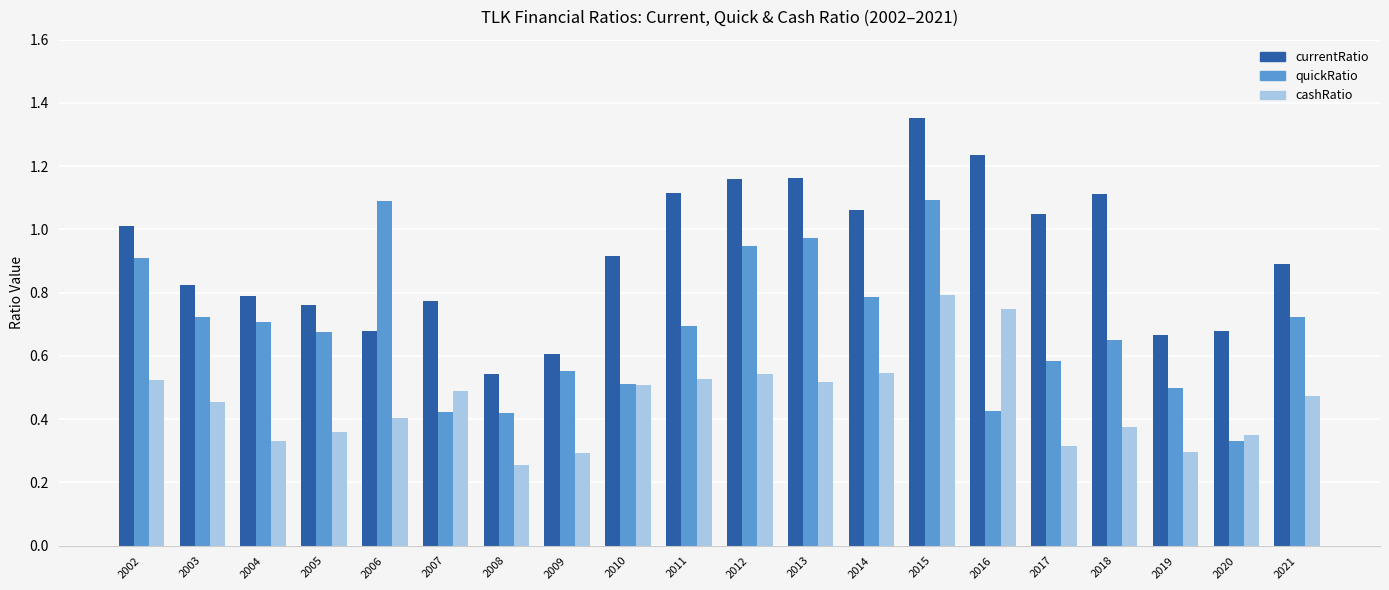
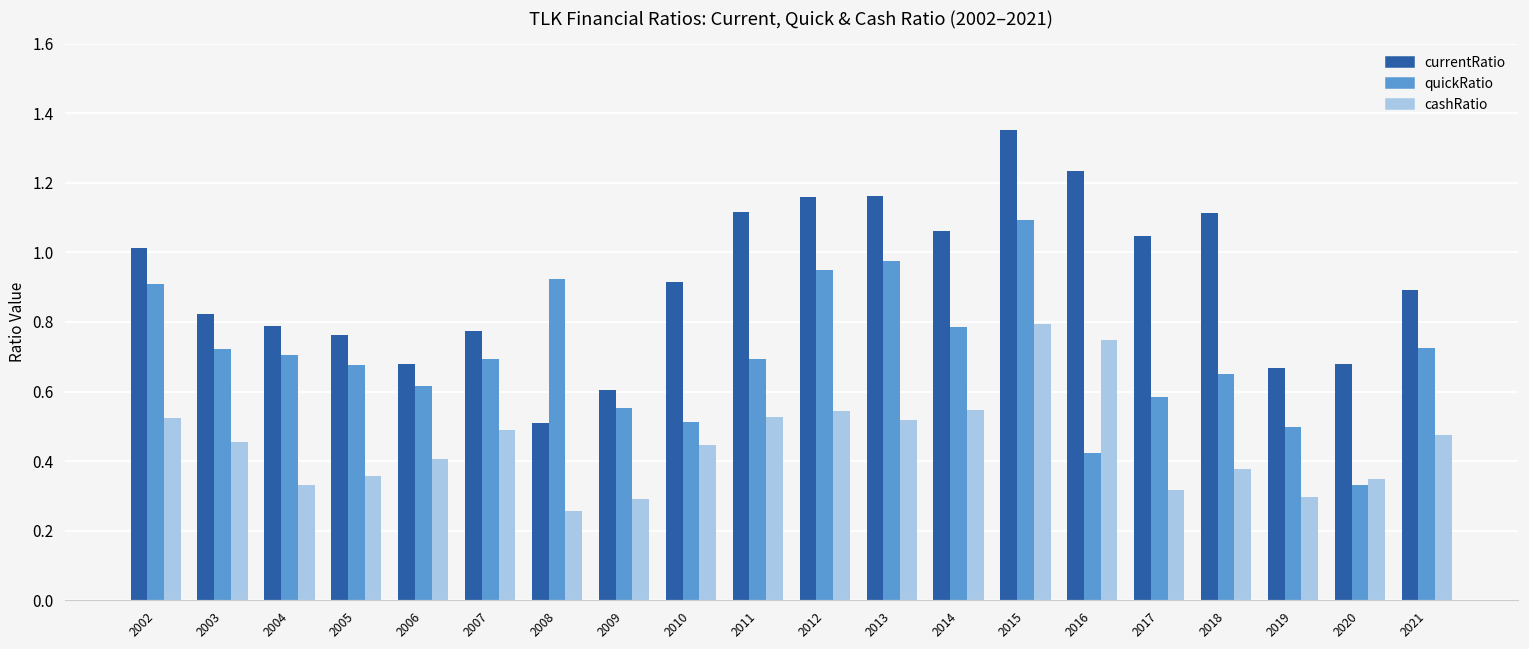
quickRatio, 2006: 1.09 -> 0.61
quickRatio, 2007: 0.42 -> 0.69
currentRatio, 2008: 0.54 -> 0.51
quickRatio, 2008: 0.42 -> 0.92
cashRatio, 2010: 0.51 -> 0.45
